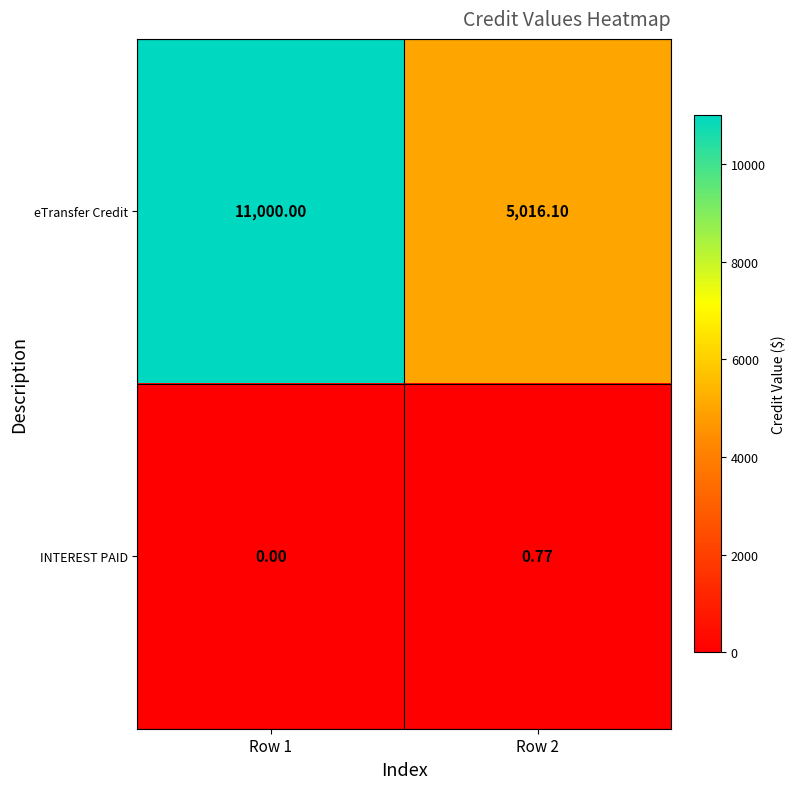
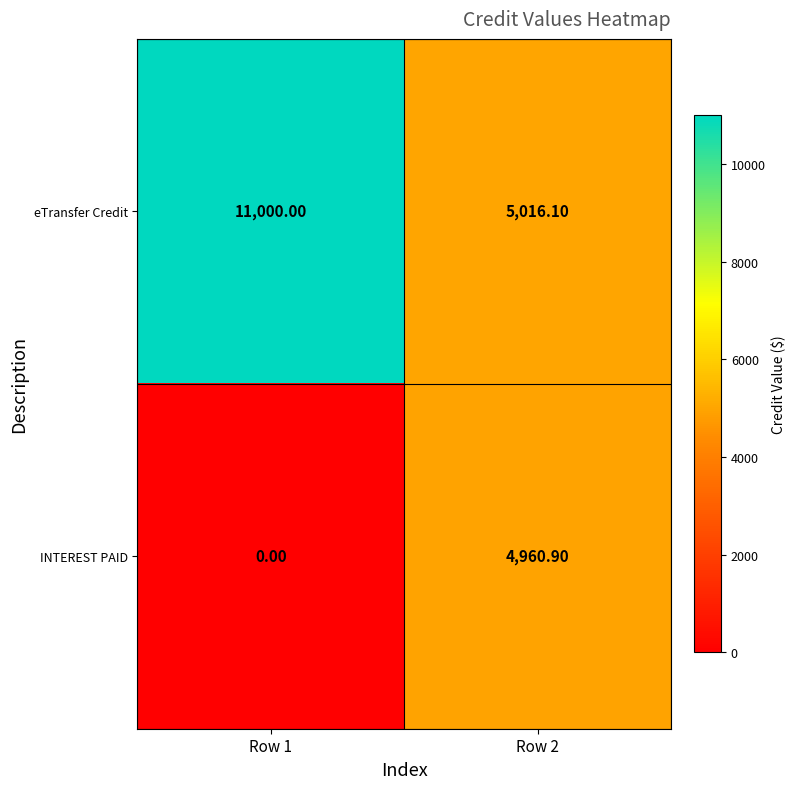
INTEREST PAID, Row 2: 0.77 -> 4,960.90
